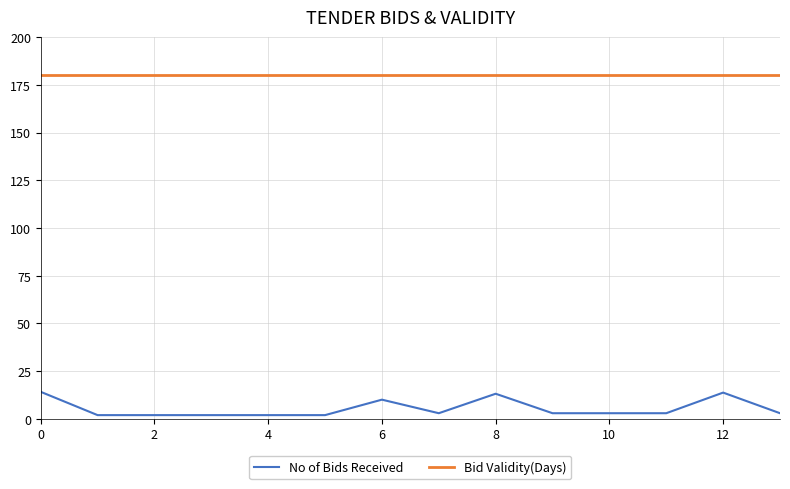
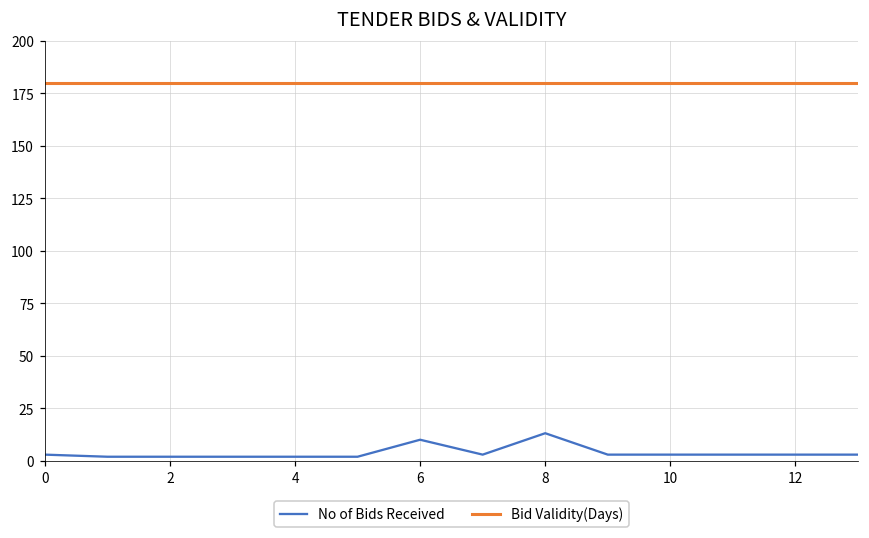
No of Bids Received, 0: 14 -> 3
No of Bids Received, 12: 14 -> 3
